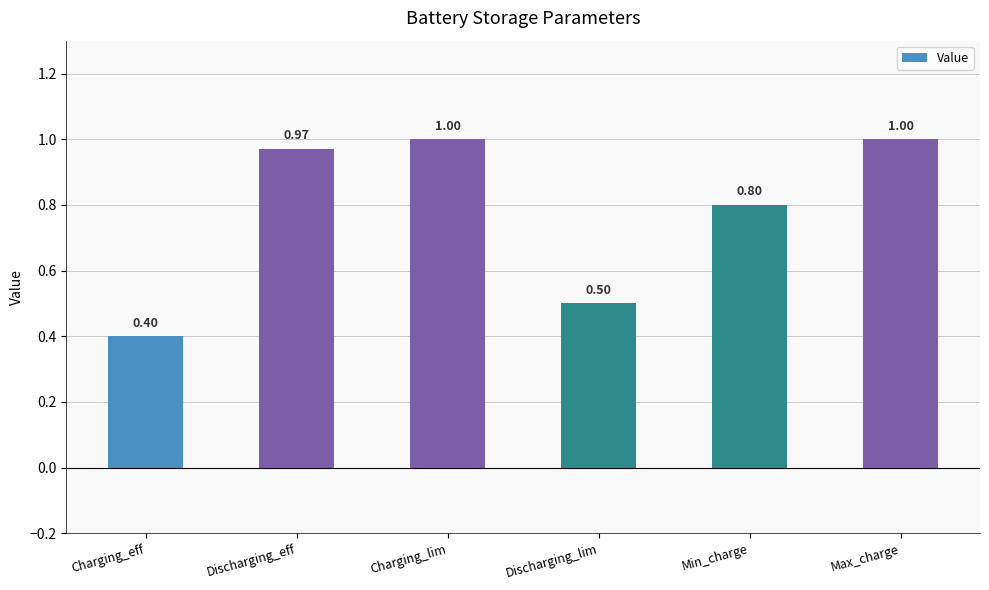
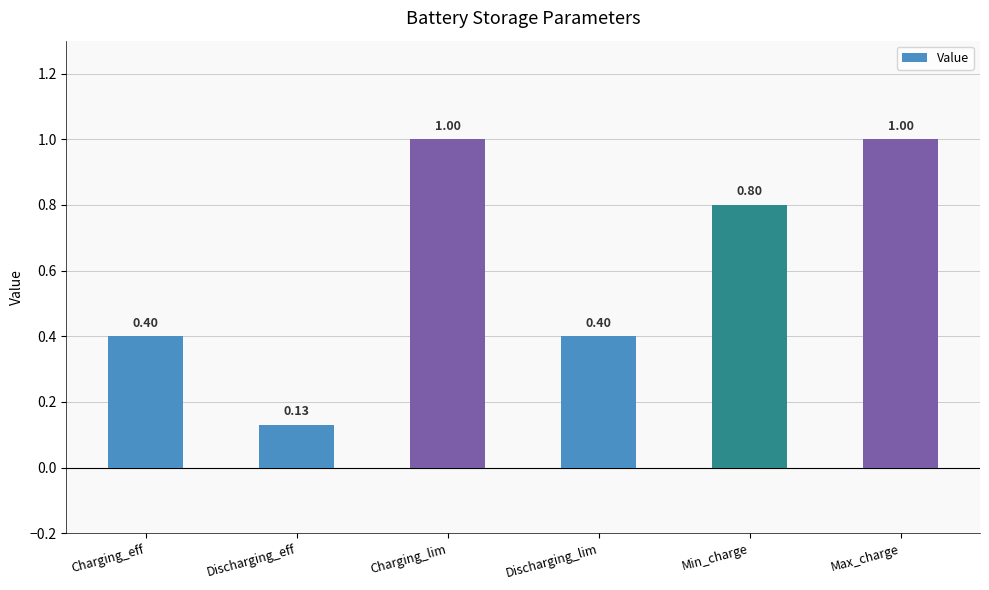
Discharging_eff: 0.97 -> 0.13
Discharging_lim: 0.50 -> 0.40
